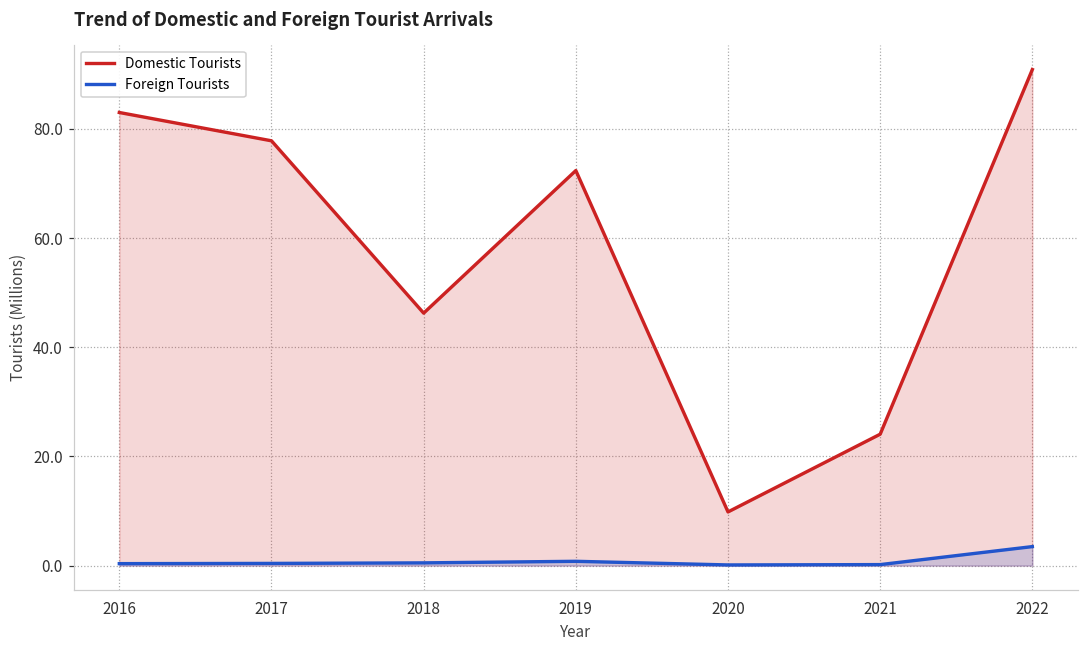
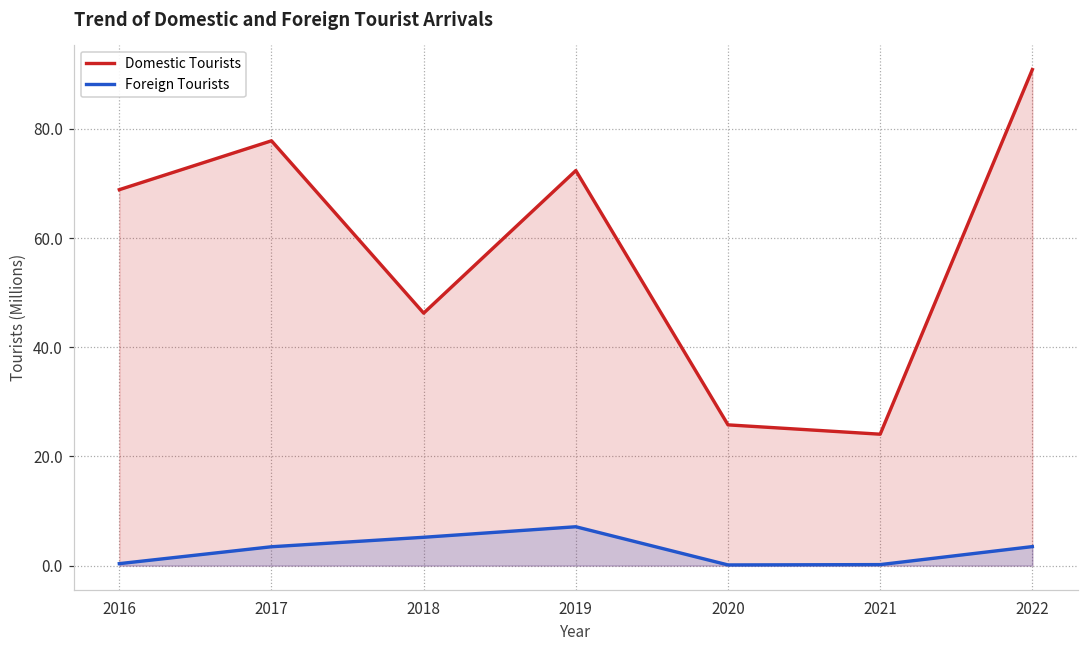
Domestic Tourists, 2016: 83 -> 69
Foreign Tourists, 2017: 0 -> 3
Foreign Tourists, 2018: 0 -> 5
Foreign Tourists, 2019: 1 -> 7
Domestic Tourists, 2020: 10 -> 26
